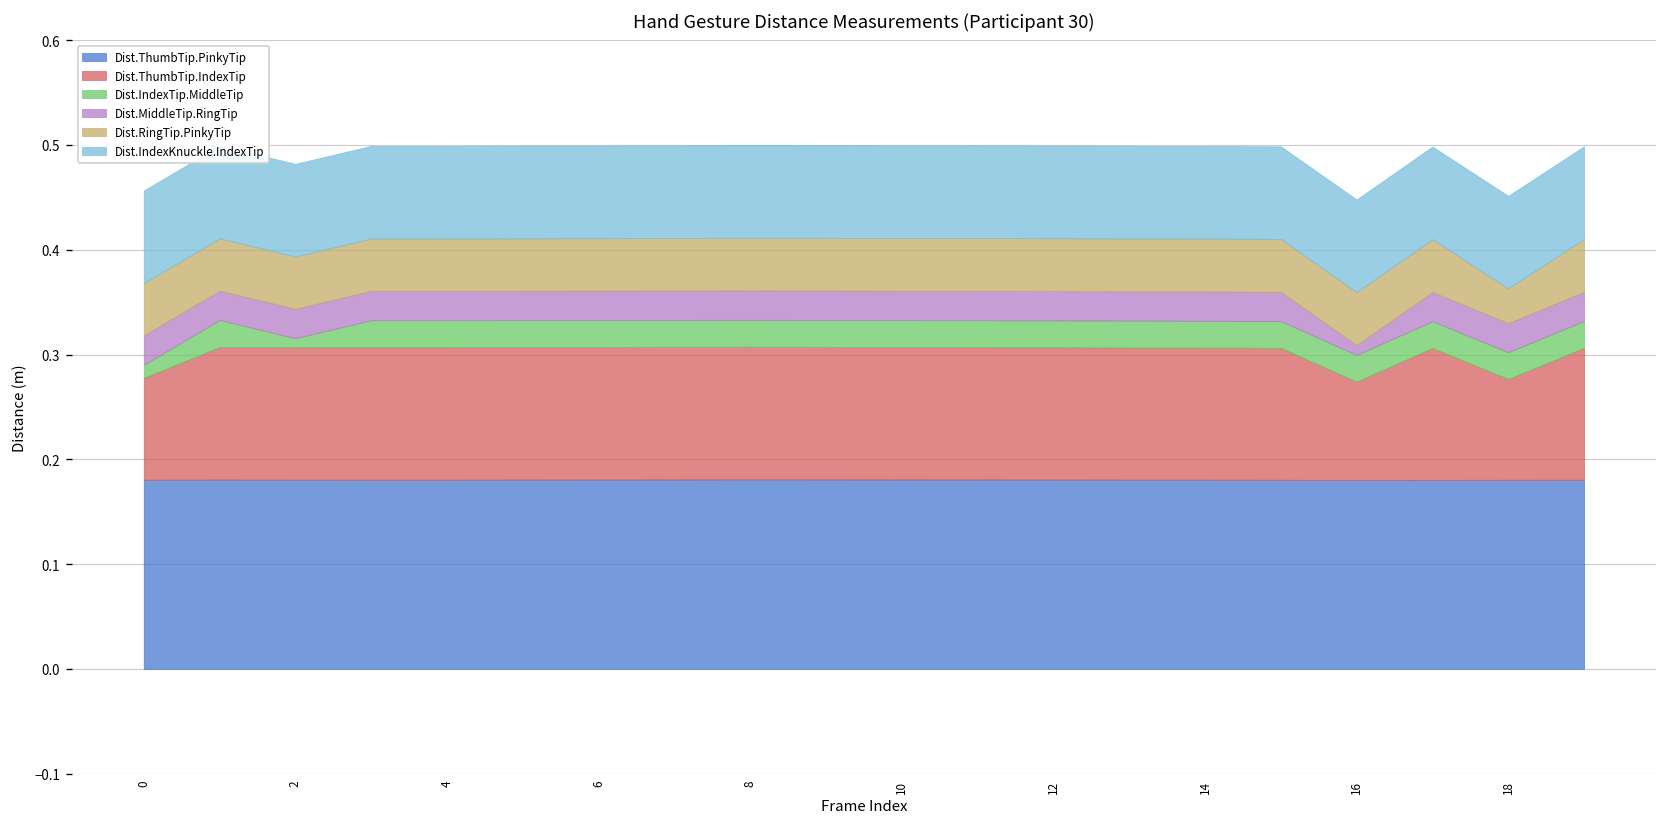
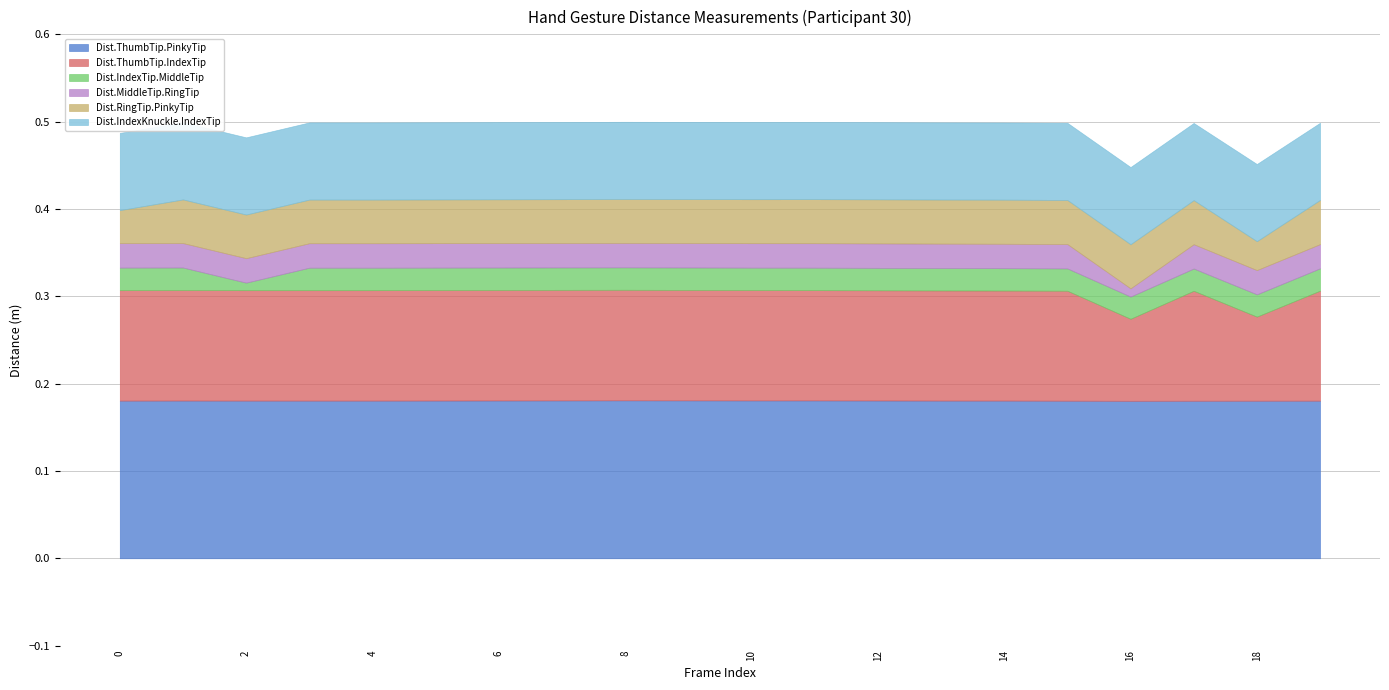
Dist.ThumbTip.IndexTip, 0: 0.10 -> 0.13
Dist.IndexTip.MiddleTip, 0: 0.01 -> 0.03
Dist.RingTip.PinkyTip, 0: 0.05 -> 0.04
